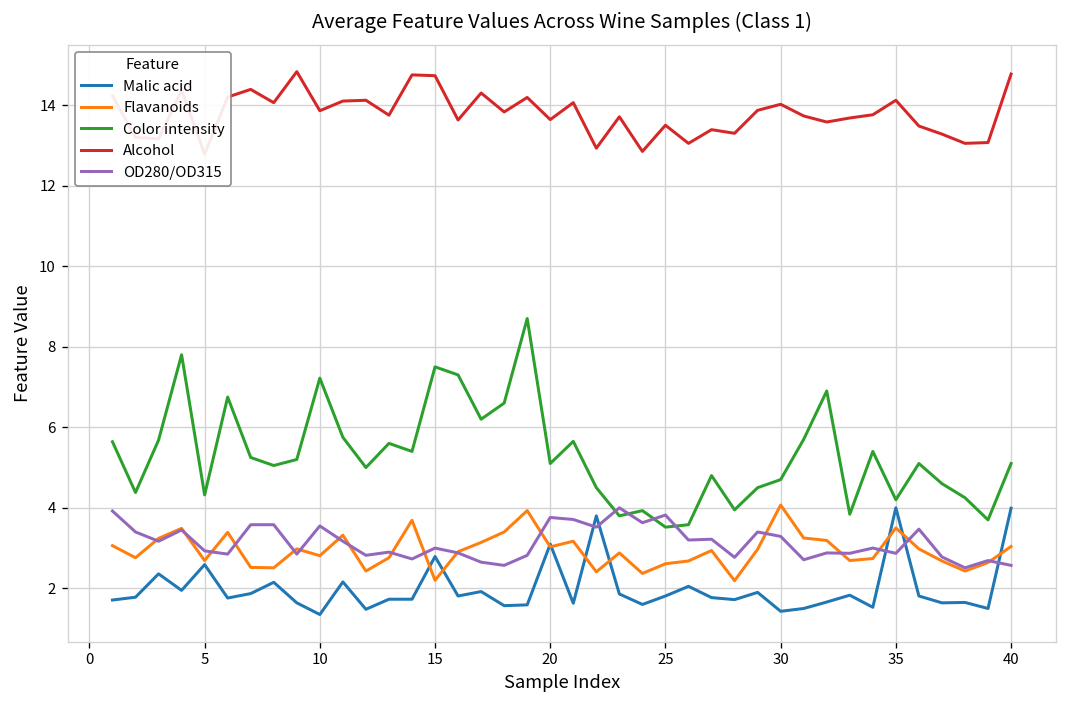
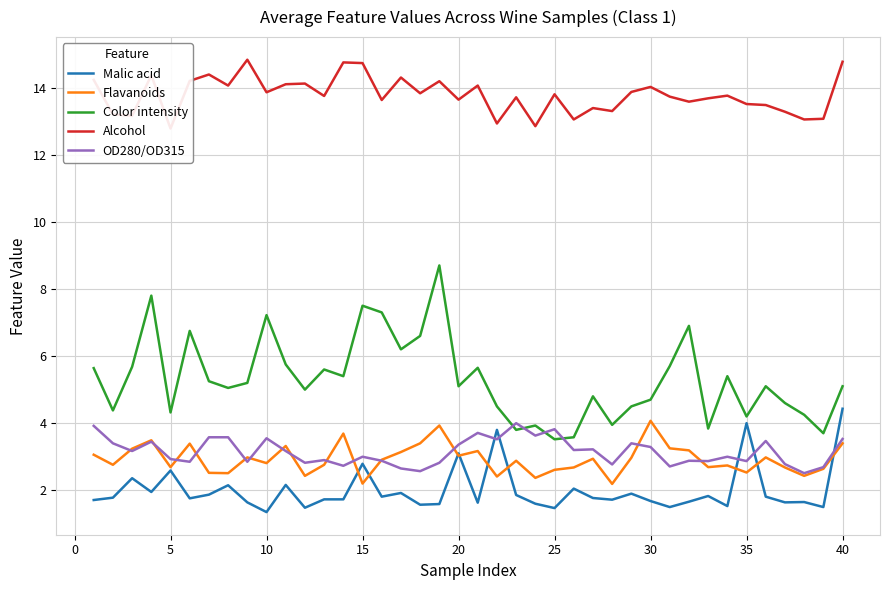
OD280/OD315, 20: 3.8 -> 3.4
Malic acid, 25: 1.8 -> 1.5
Alcohol, 25: 13.5 -> 13.8
Malic acid, 30: 1.4 -> 1.7
Flavanoids, 35: 3.5 -> 2.5
Alcohol, 35: 14.1 -> 13.5
Malic acid, 40: 4.0 -> 4.4
Flavanoids, 40: 3.0 -> 3.4
OD280/OD315, 40: 2.6 -> 3.5
